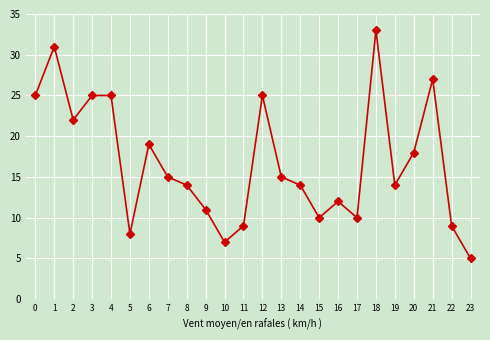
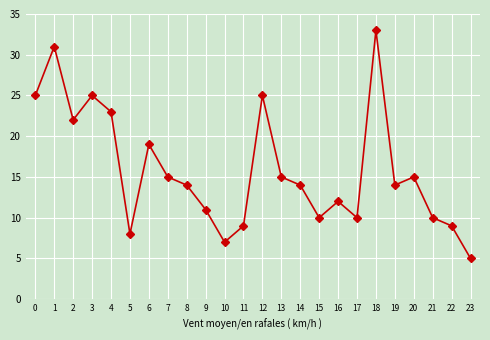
4: 25 -> 23
20: 18 -> 15
21: 27 -> 10
